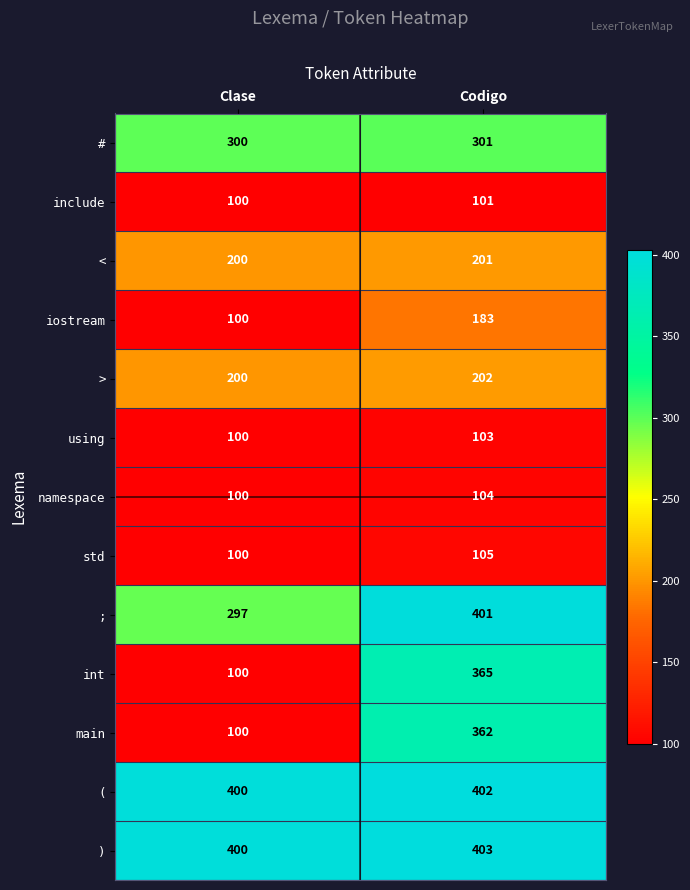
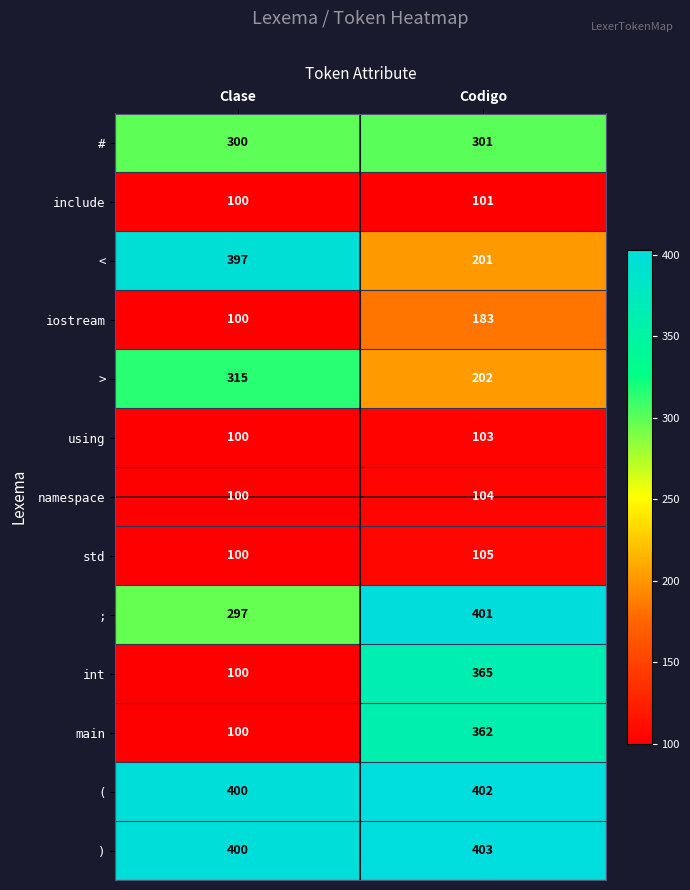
<, Clase: 200 -> 397
>, Clase: 200 -> 315
